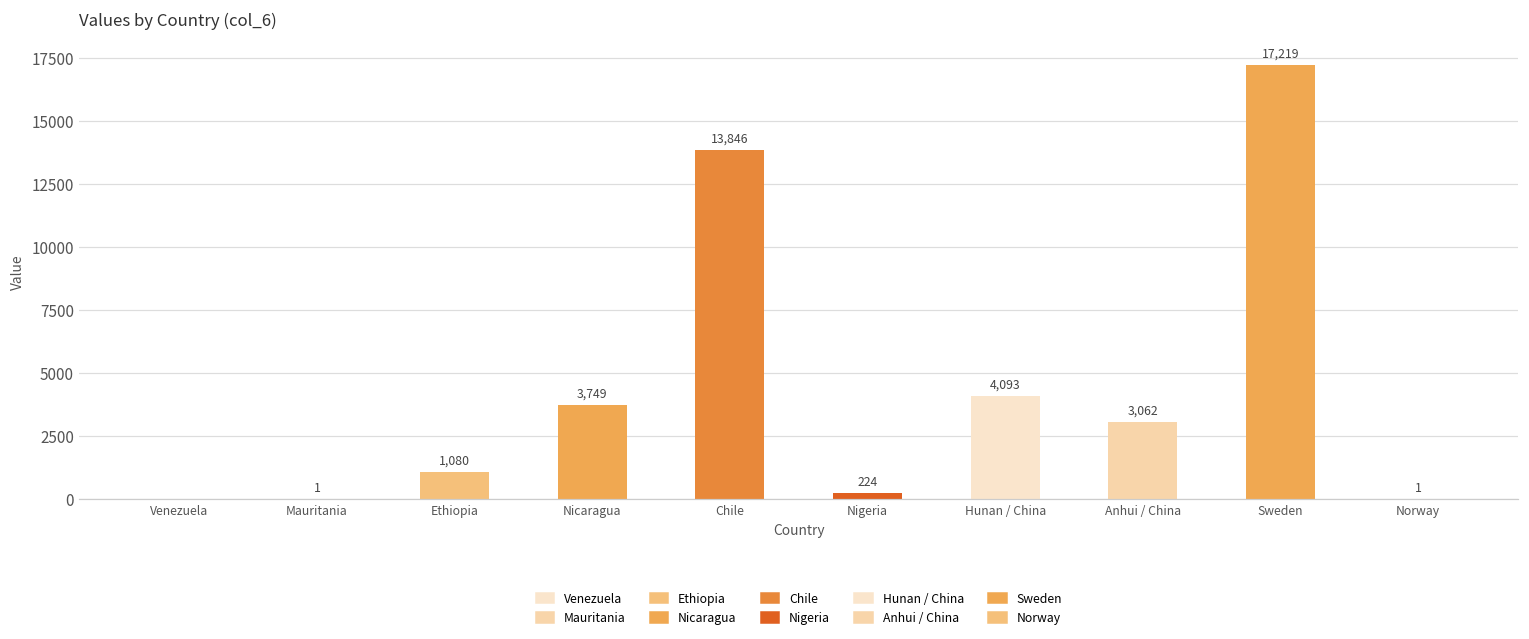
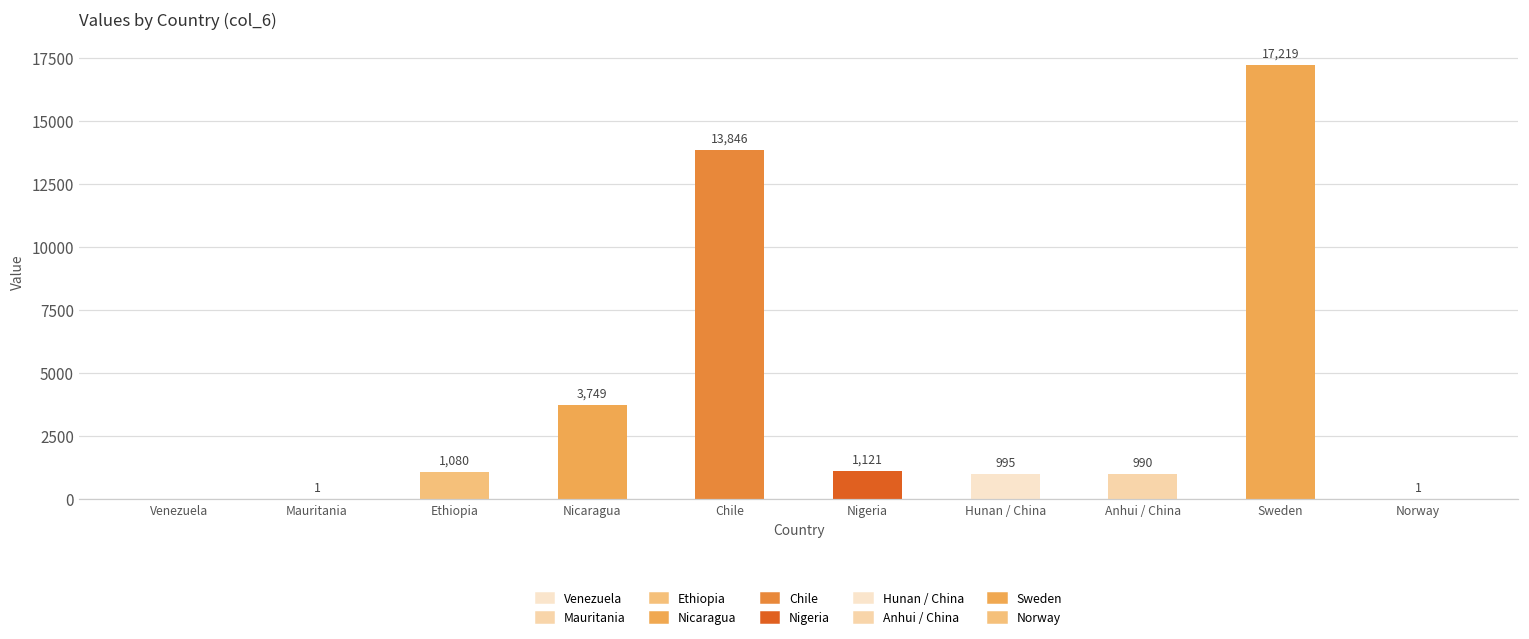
Nigeria: 224 -> 1,121
Hunan / China: 4,093 -> 995
Anhui / China: 3,062 -> 990
